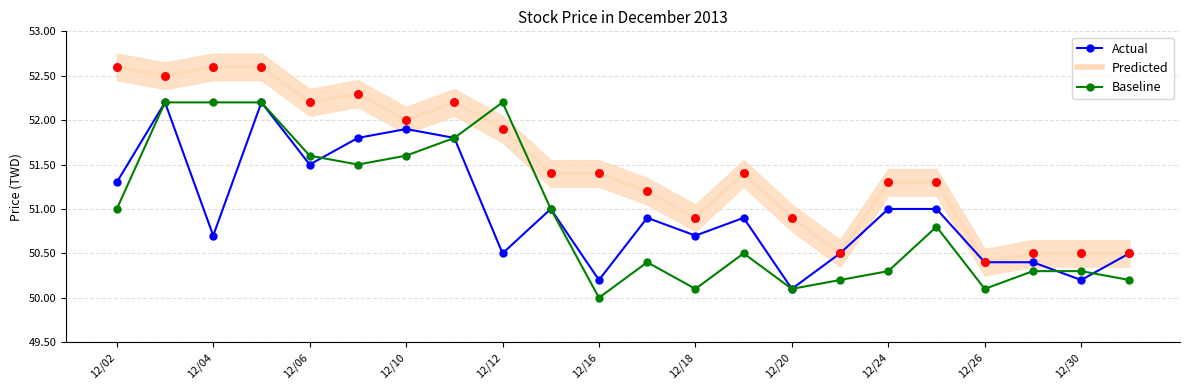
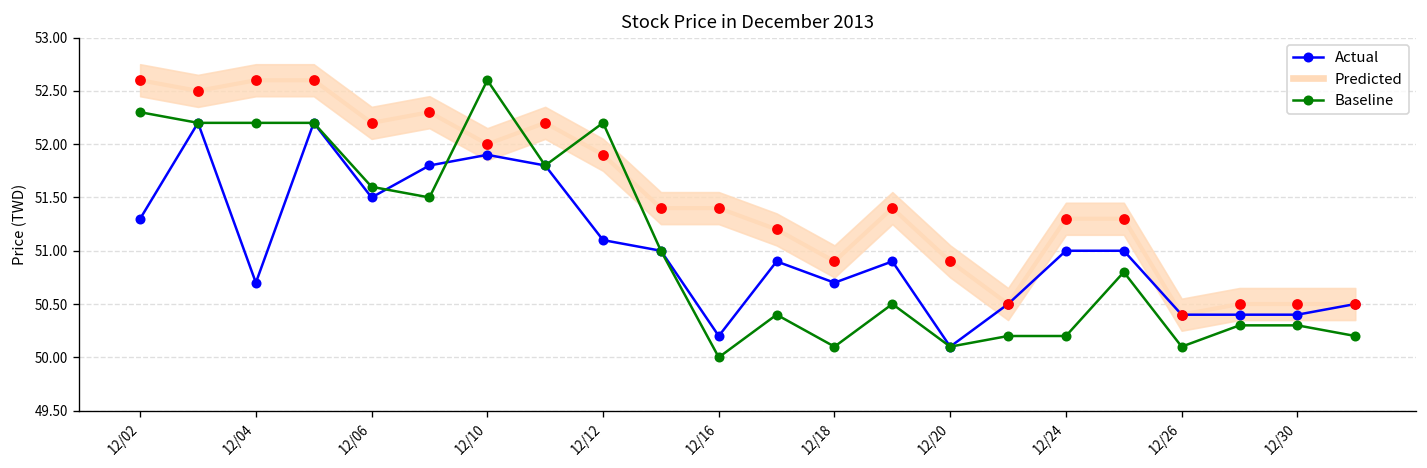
Baseline, 12/02: 51.0 -> 52.3
Baseline, 12/10: 51.6 -> 52.6
Actual, 12/12: 50.5 -> 51.1
Baseline, 12/24: 50.3 -> 50.2
Actual, 12/30: 50.2 -> 50.4
